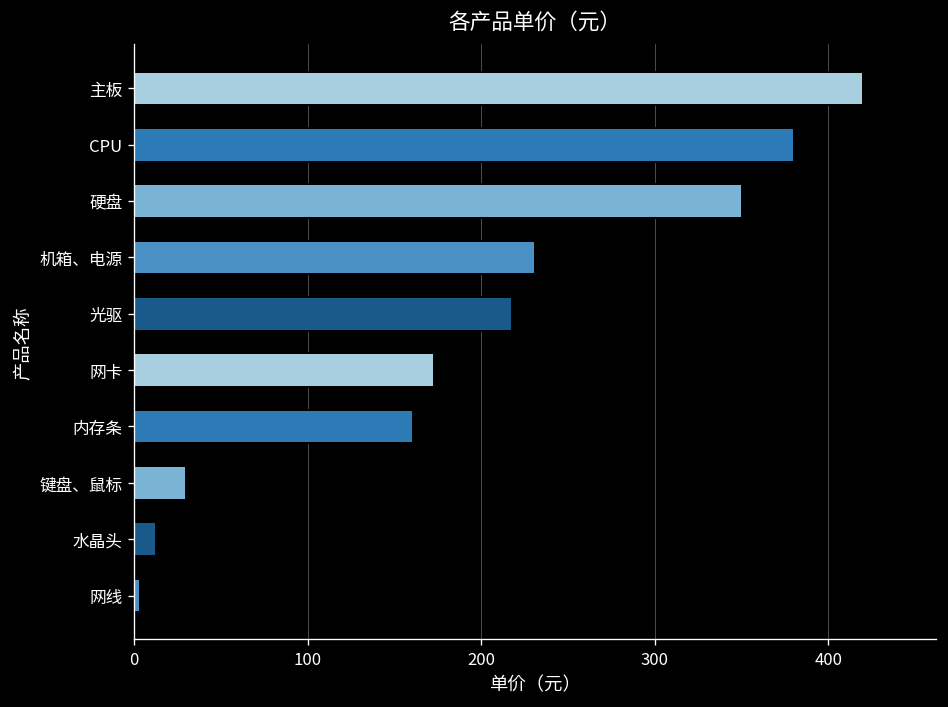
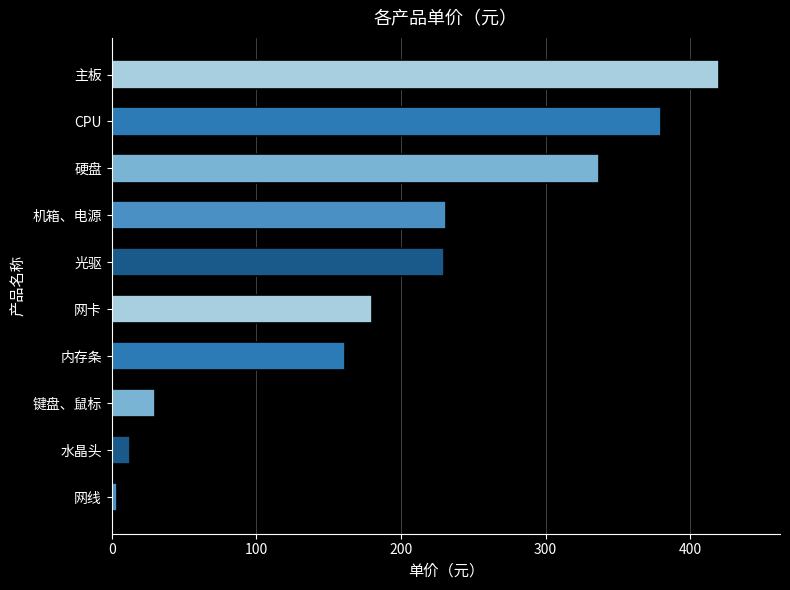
硬盘: 350 -> 337
光驱: 218 -> 230
网卡: 173 -> 180
